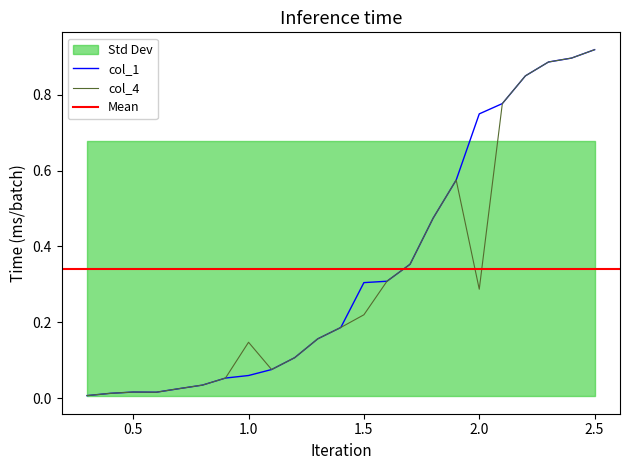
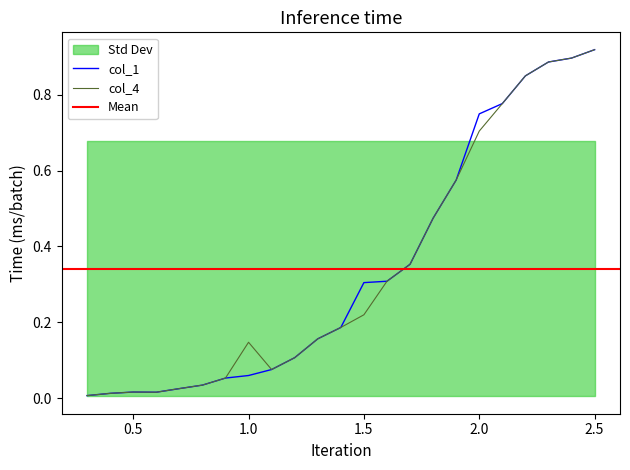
col_4, 2.0: 0.29 -> 0.70
